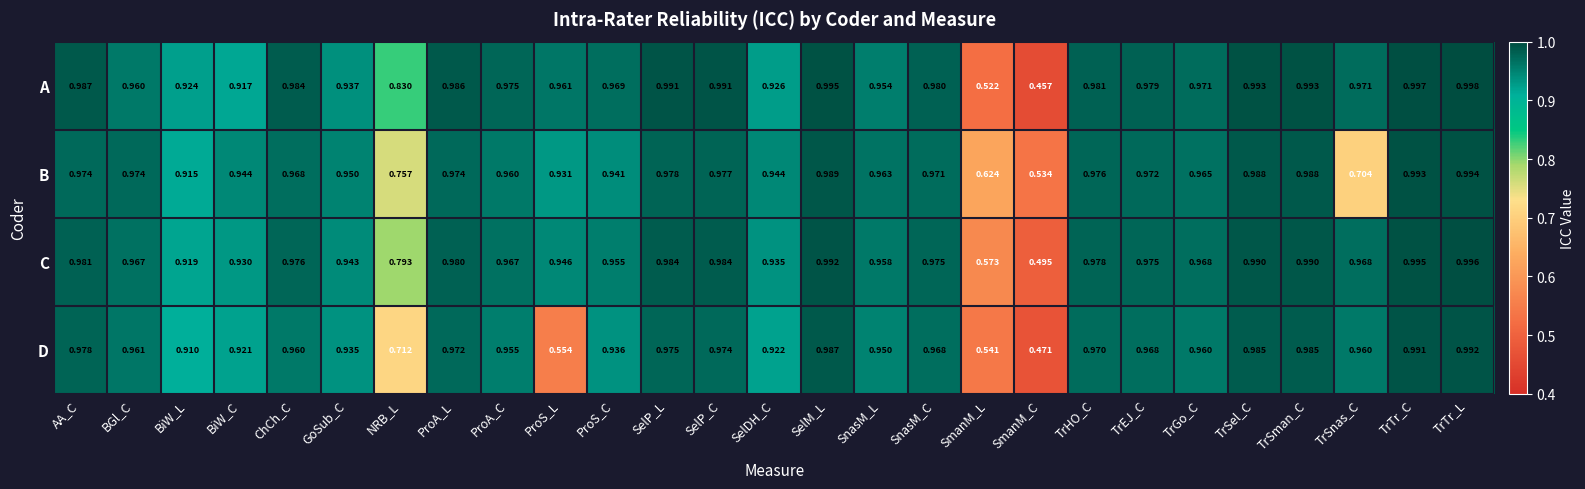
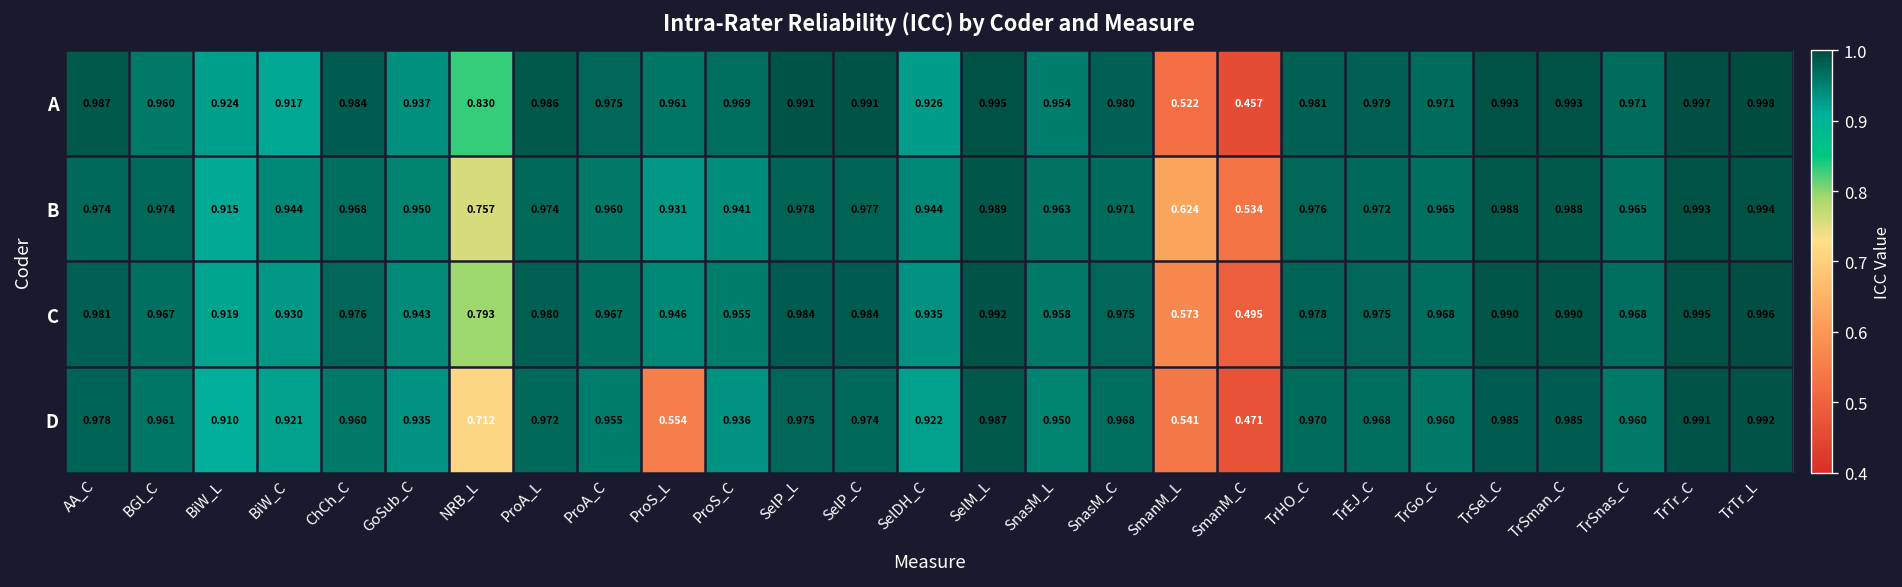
B, TrSnas_C: 0.704 -> 0.965
